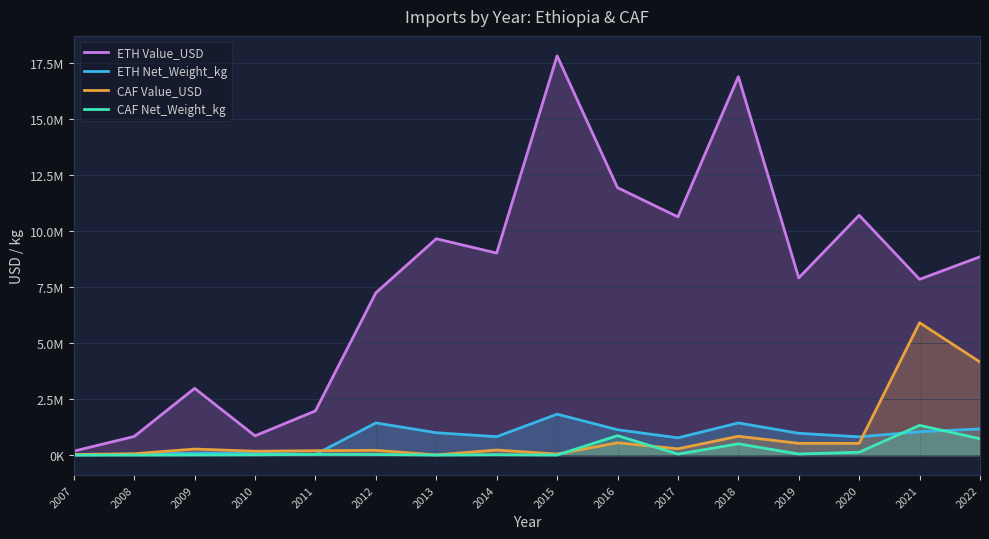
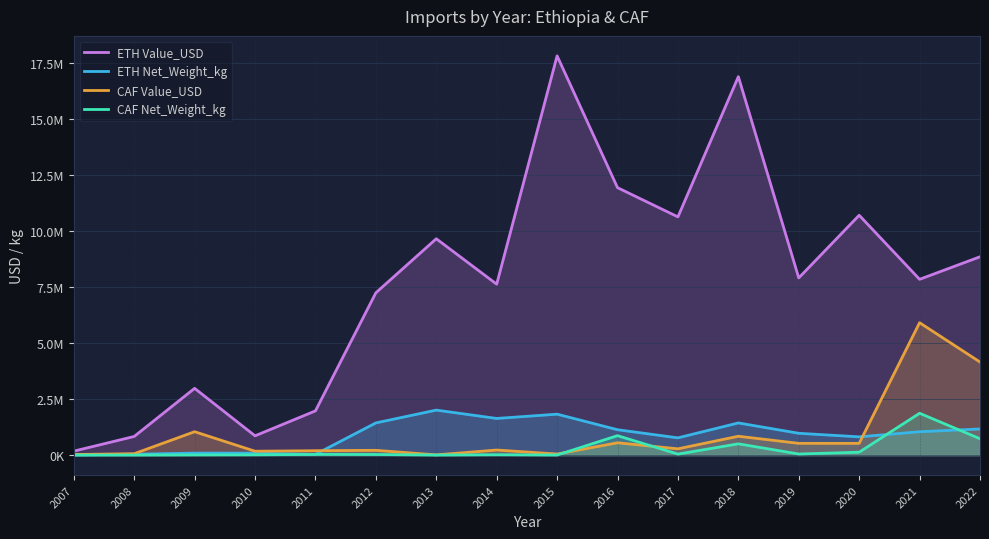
CAF Value_USD, 2009: 300000 -> 1000000
ETH Net_Weight_kg, 2013: 1000000 -> 2000000
ETH Value_USD, 2014: 9000000 -> 7600000
ETH Net_Weight_kg, 2014: 800000 -> 1600000
CAF Net_Weight_kg, 2021: 1300000 -> 1900000
